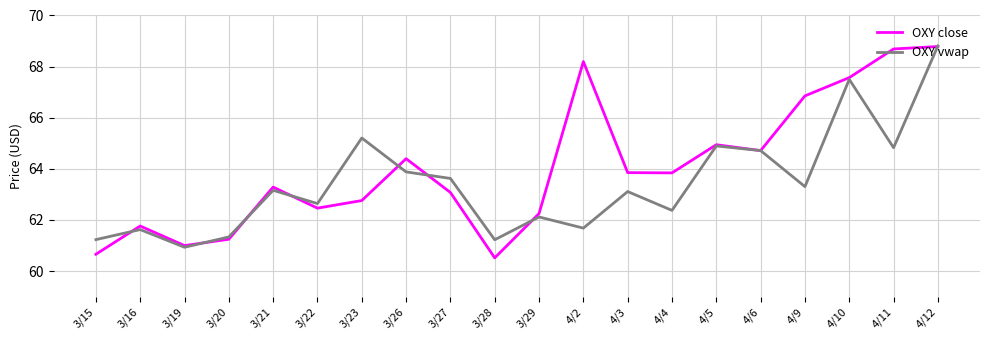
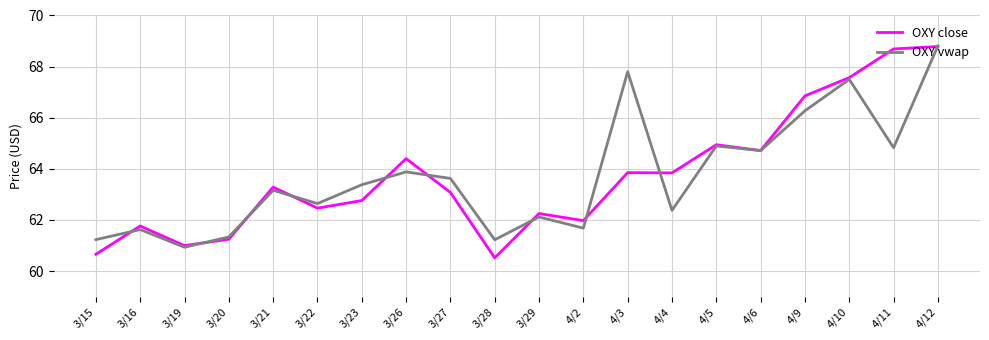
OXY vwap, 3/23: 65.2 -> 63.4
OXY close, 4/2: 68.2 -> 62.0
OXY vwap, 4/3: 63.1 -> 67.8
OXY vwap, 4/9: 63.3 -> 66.3
